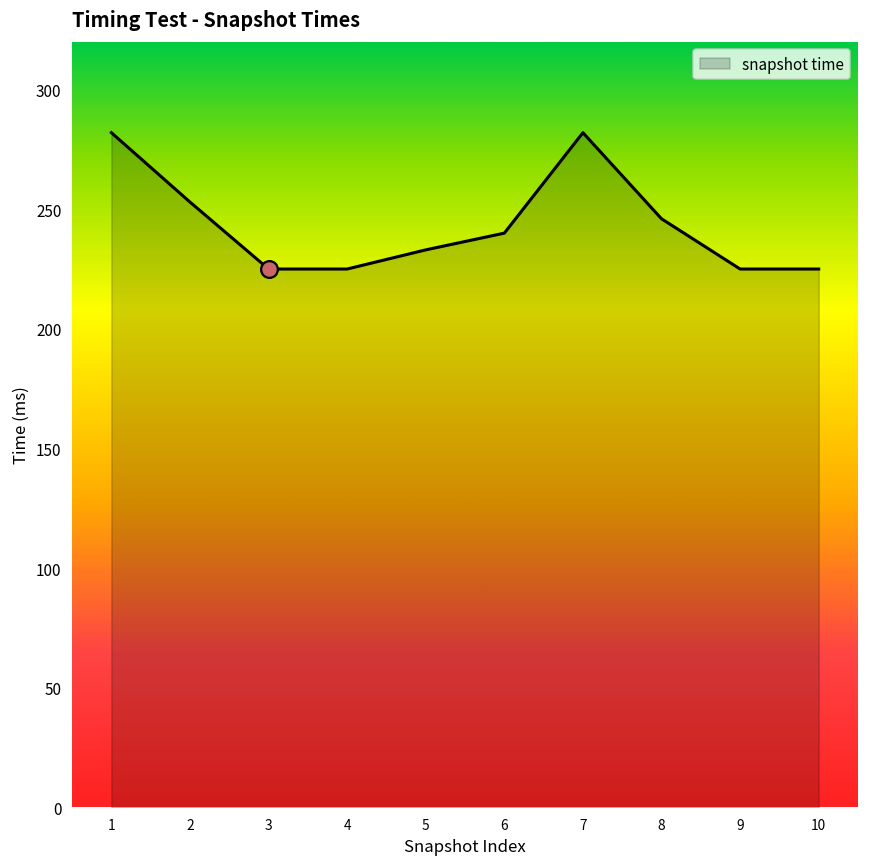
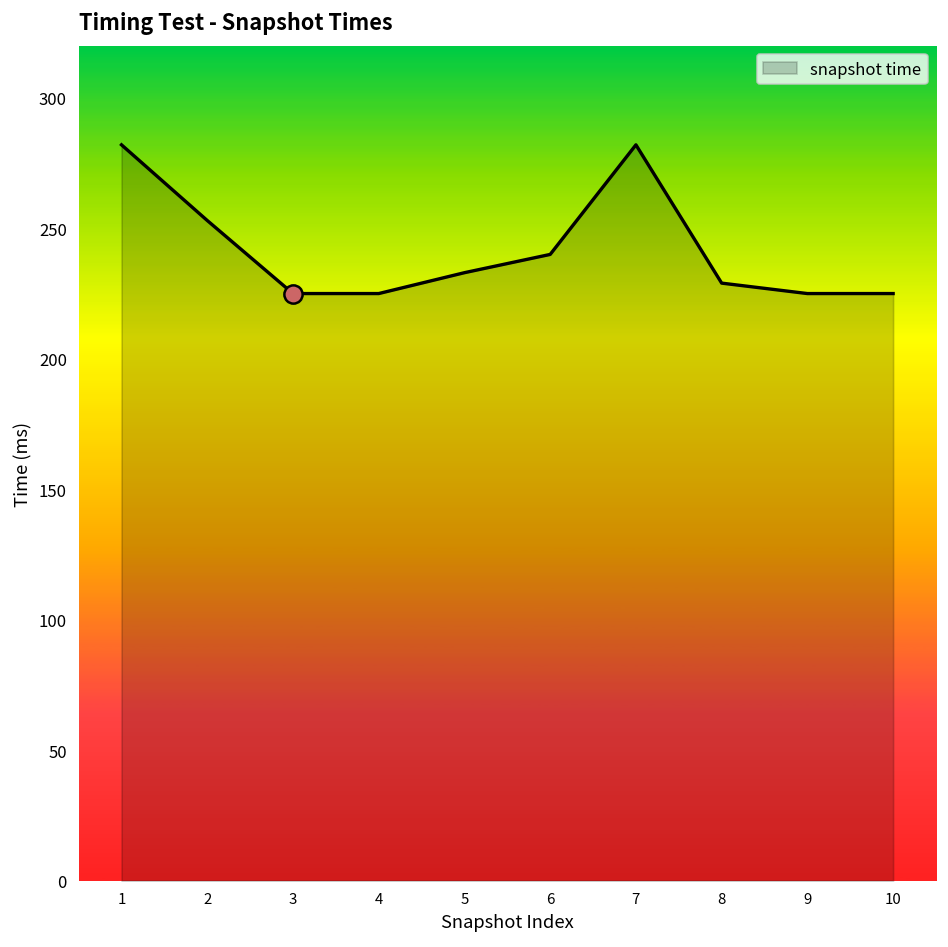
snapshot time, 8: 246 -> 229
